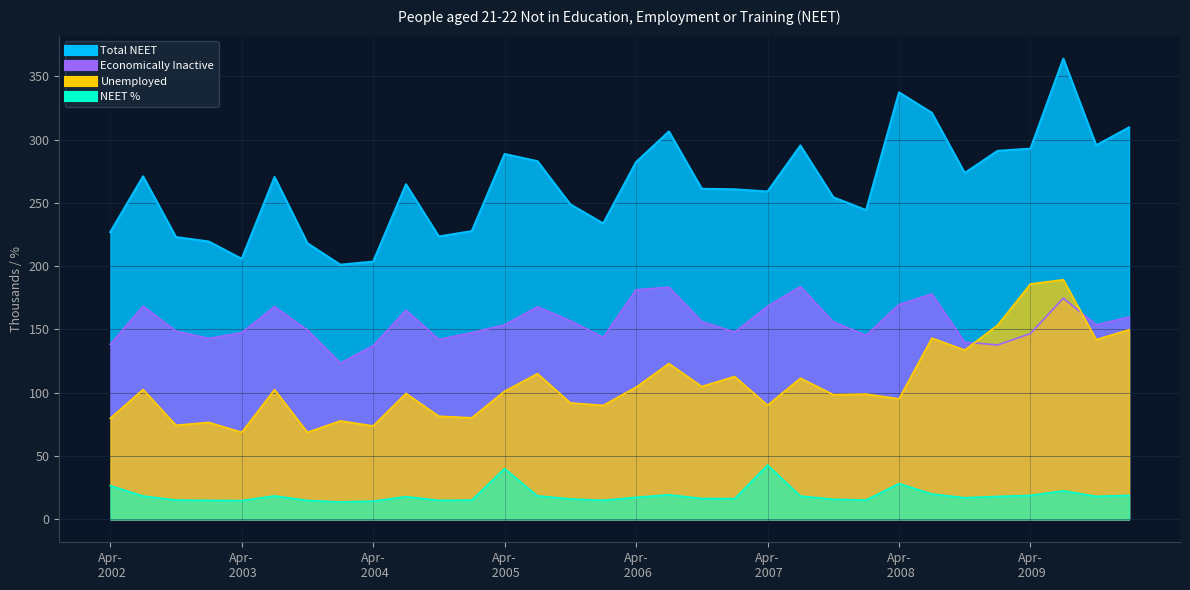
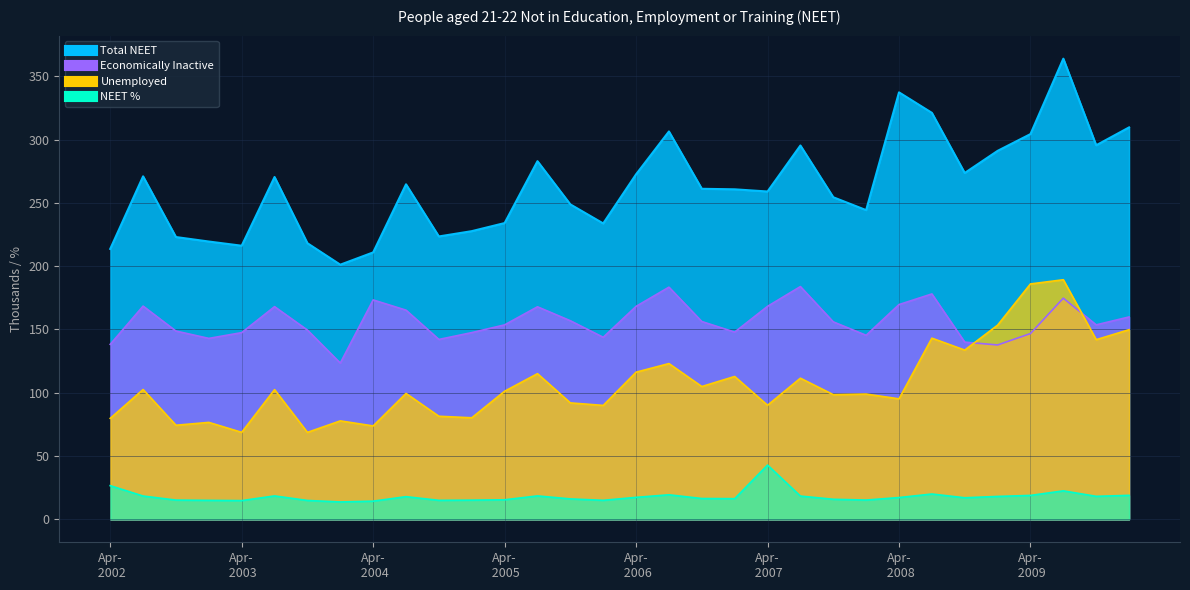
Total NEET, Apr- 2002: 227 -> 214
Total NEET, Apr- 2003: 206 -> 216
Total NEET, Apr- 2004: 204 -> 211
Economically Inactive, Apr- 2004: 137 -> 173
Total NEET, Apr- 2005: 289 -> 234
NEET %, Apr- 2005: 40 -> 15
Total NEET, Apr- 2006: 282 -> 273
Economically Inactive, Apr- 2006: 181 -> 168
Unemployed, Apr- 2006: 104 -> 116
NEET %, Apr- 2008: 28 -> 17
Total NEET, Apr- 2009: 293 -> 304
